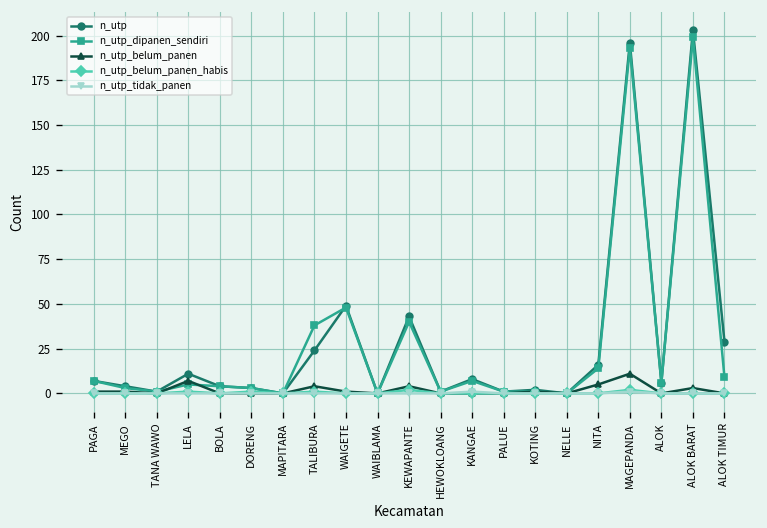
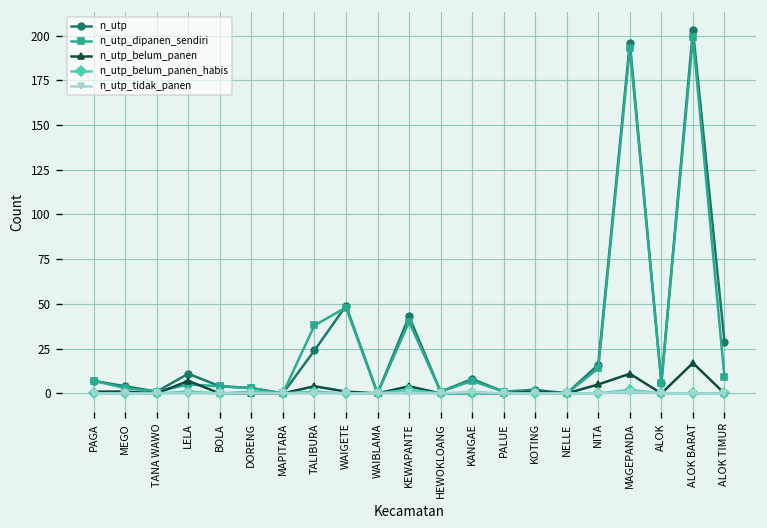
n_utp_belum_panen, ALOK BARAT: 3 -> 17
